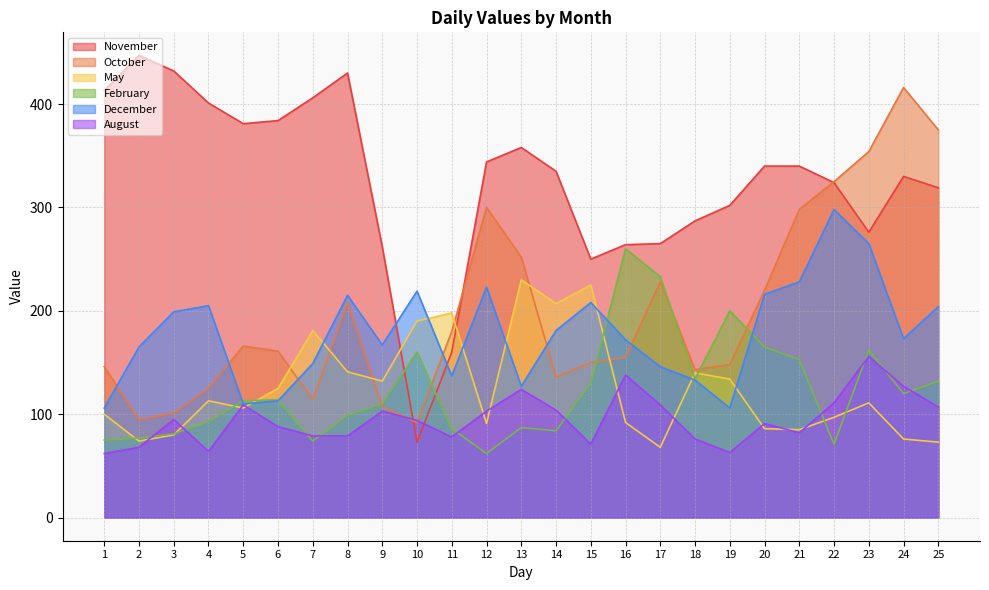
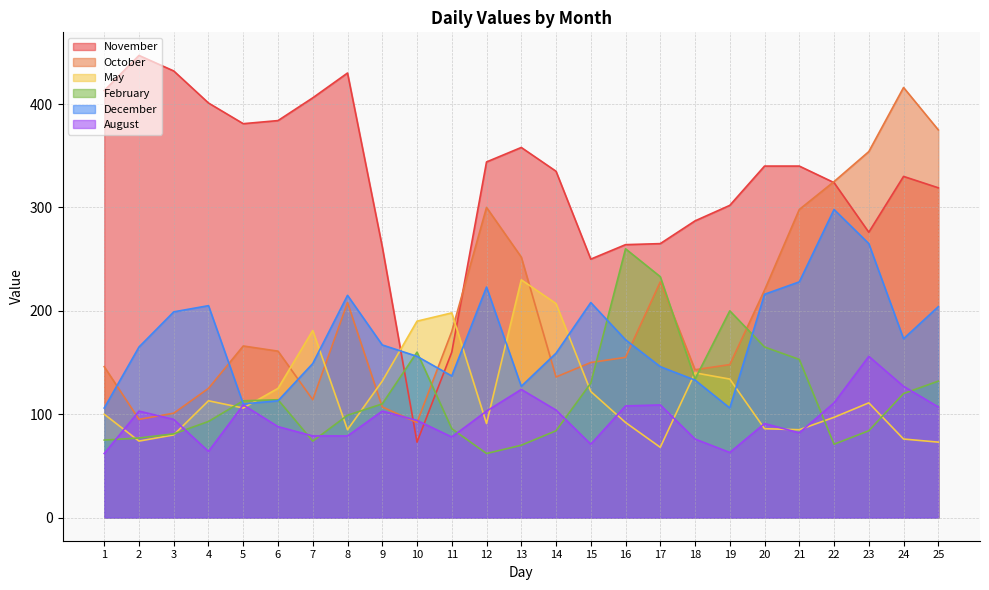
August, 2: 68 -> 103
May, 8: 141 -> 85
December, 10: 219 -> 156
February, 13: 87 -> 70
December, 14: 181 -> 159
May, 15: 225 -> 122
August, 16: 138 -> 108
February, 23: 162 -> 84
